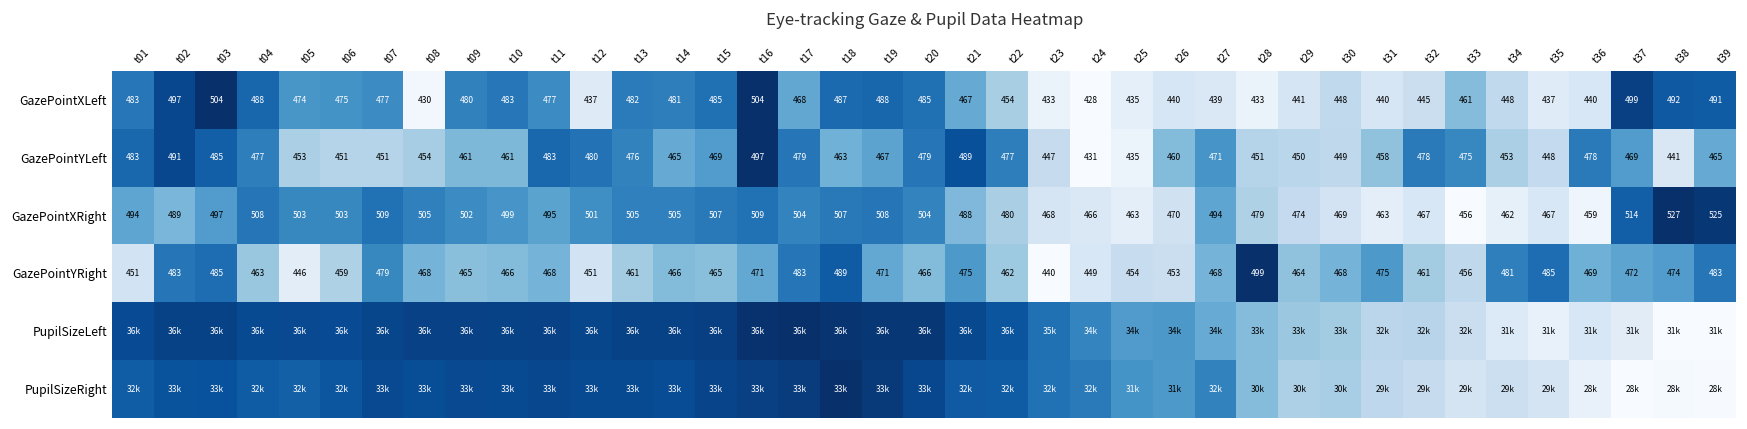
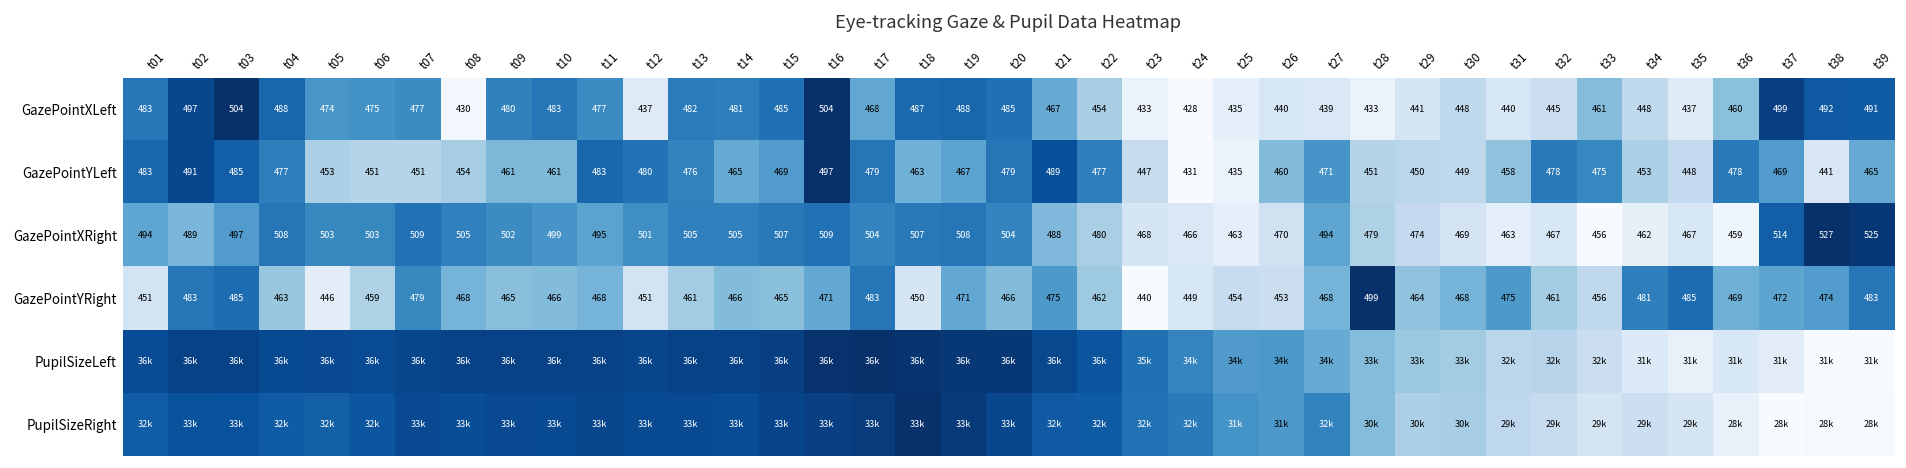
GazePointXLeft, t36: 440 -> 460
GazePointYRight, t18: 489 -> 450
